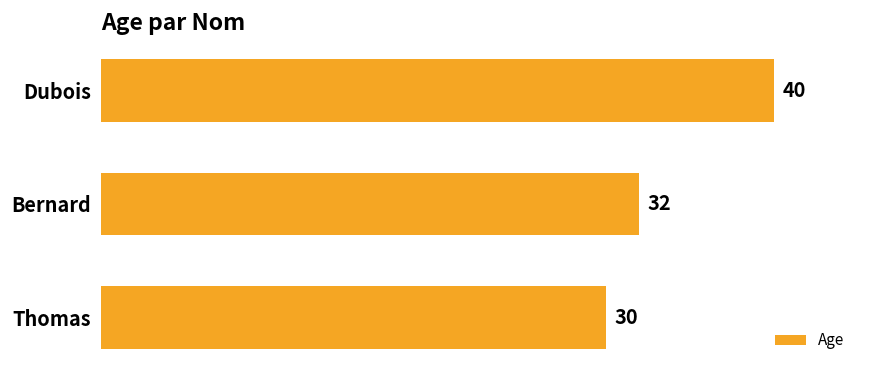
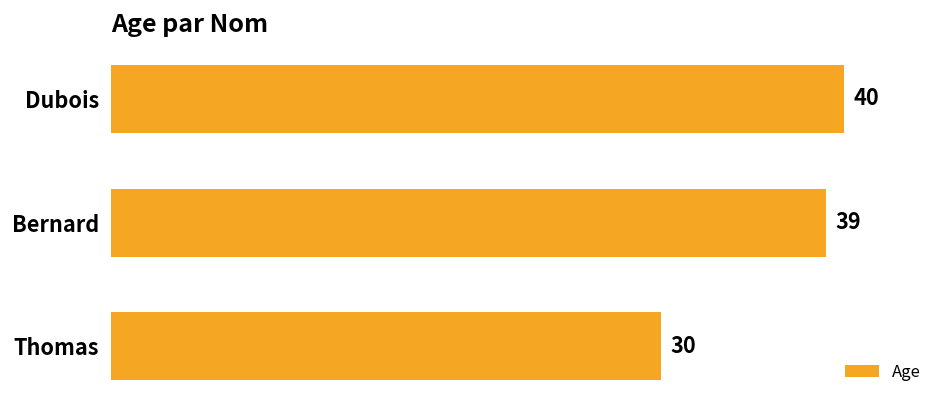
Bernard: 32 -> 39
